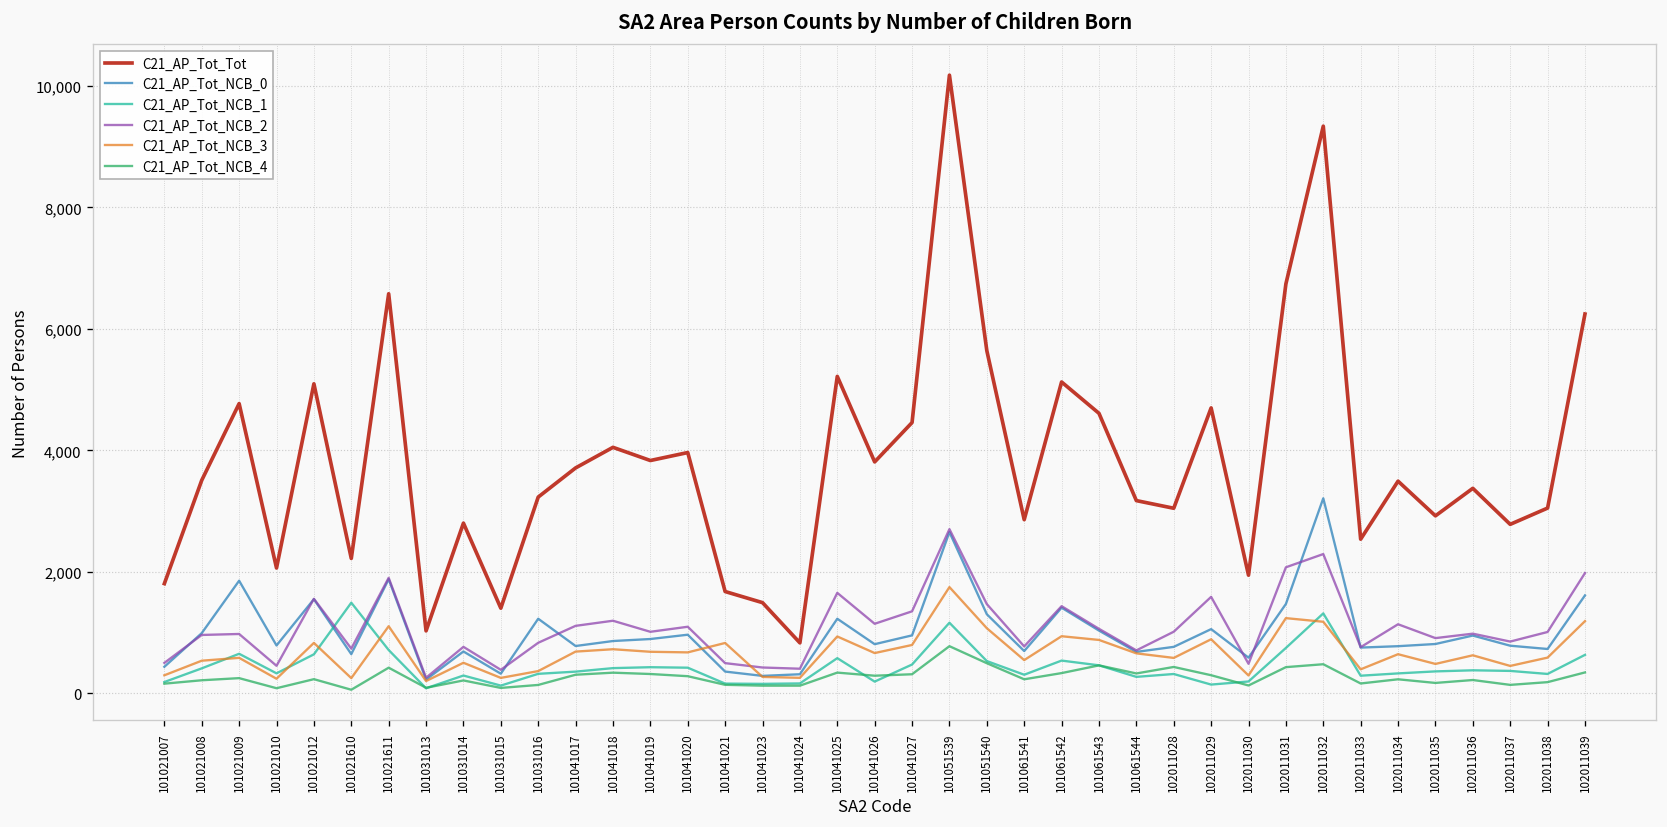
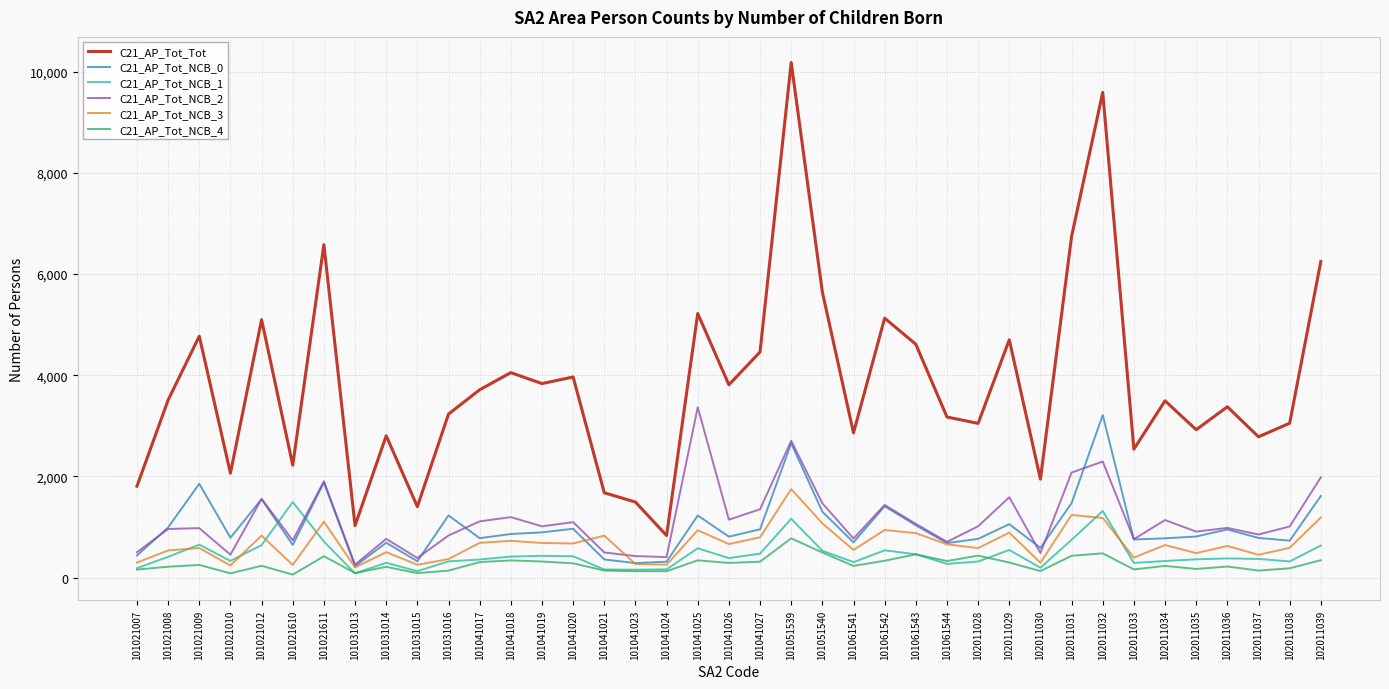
C21_AP_Tot_NCB_2, 101041025: 1,700 -> 3,400
C21_AP_Tot_NCB_1, 101041026: 200 -> 400
C21_AP_Tot_NCB_1, 102011029: 100 -> 500
C21_AP_Tot_Tot, 102011032: 9,300 -> 9,600
